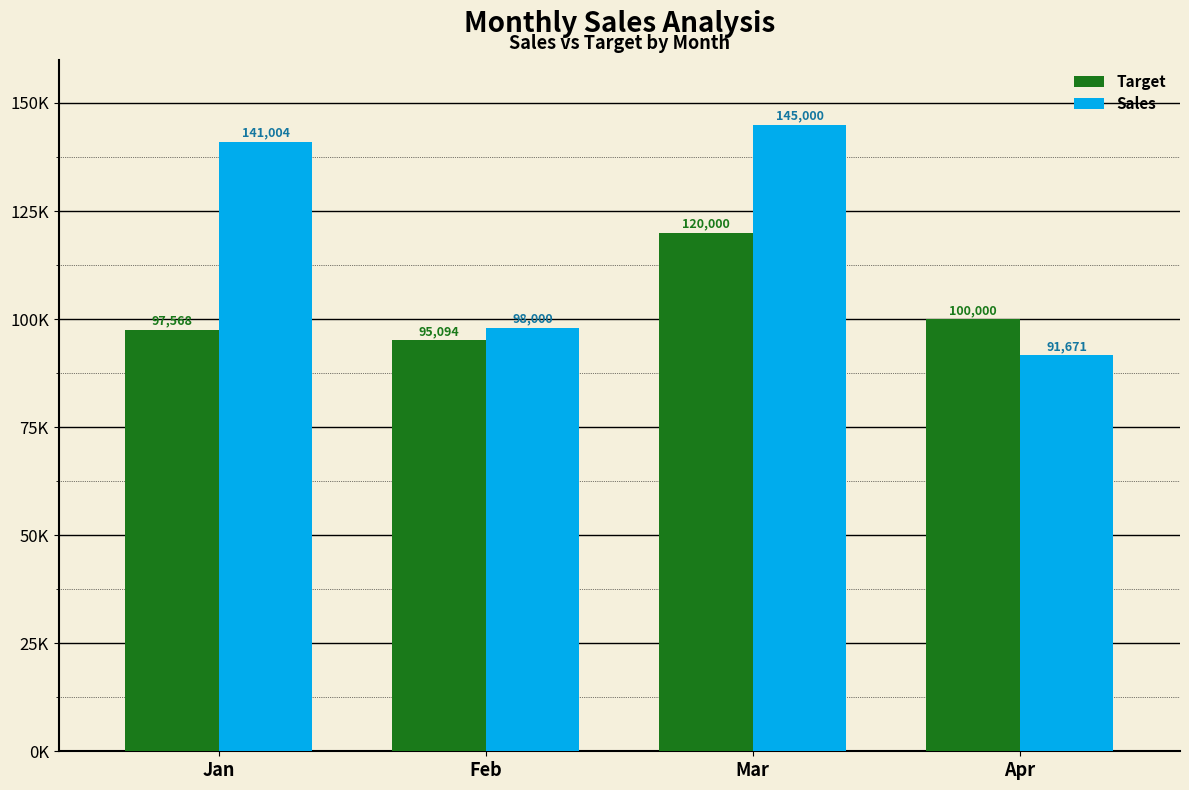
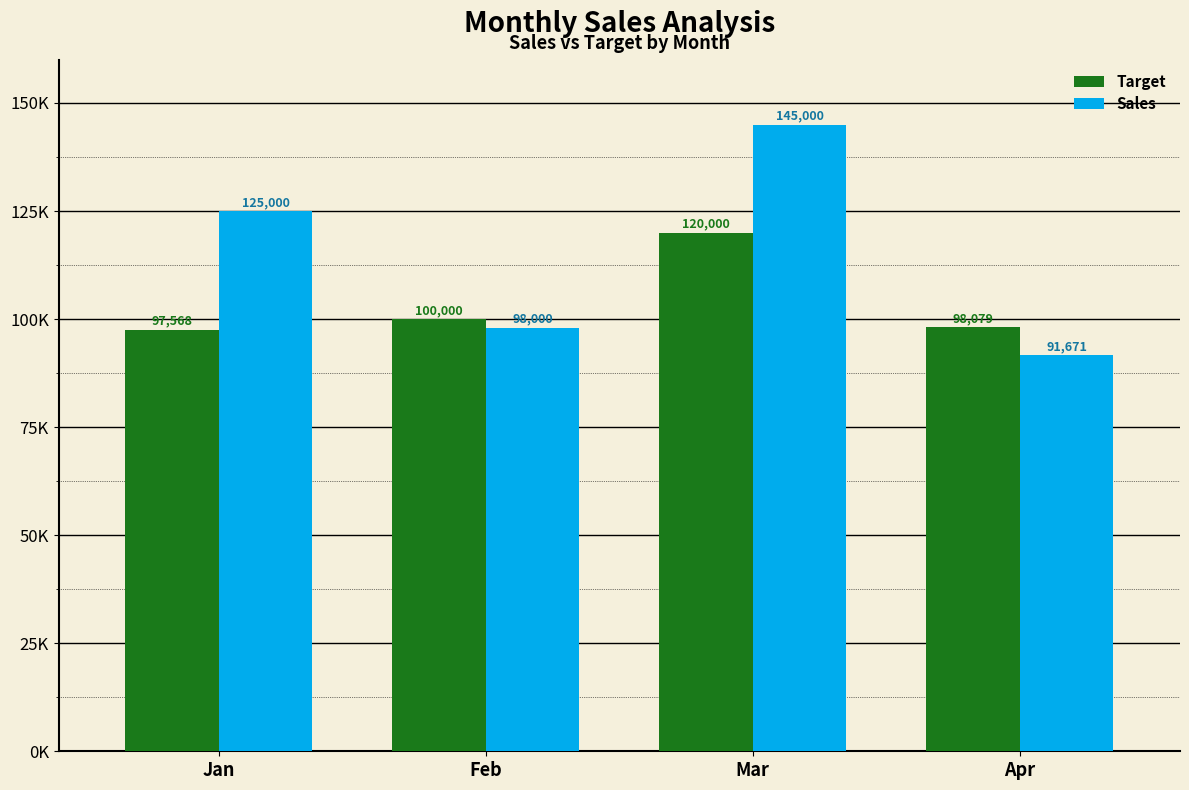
Sales, Jan: 141,004 -> 125,000
Target, Feb: 95,094 -> 100,000
Target, Apr: 100,000 -> 98,079
